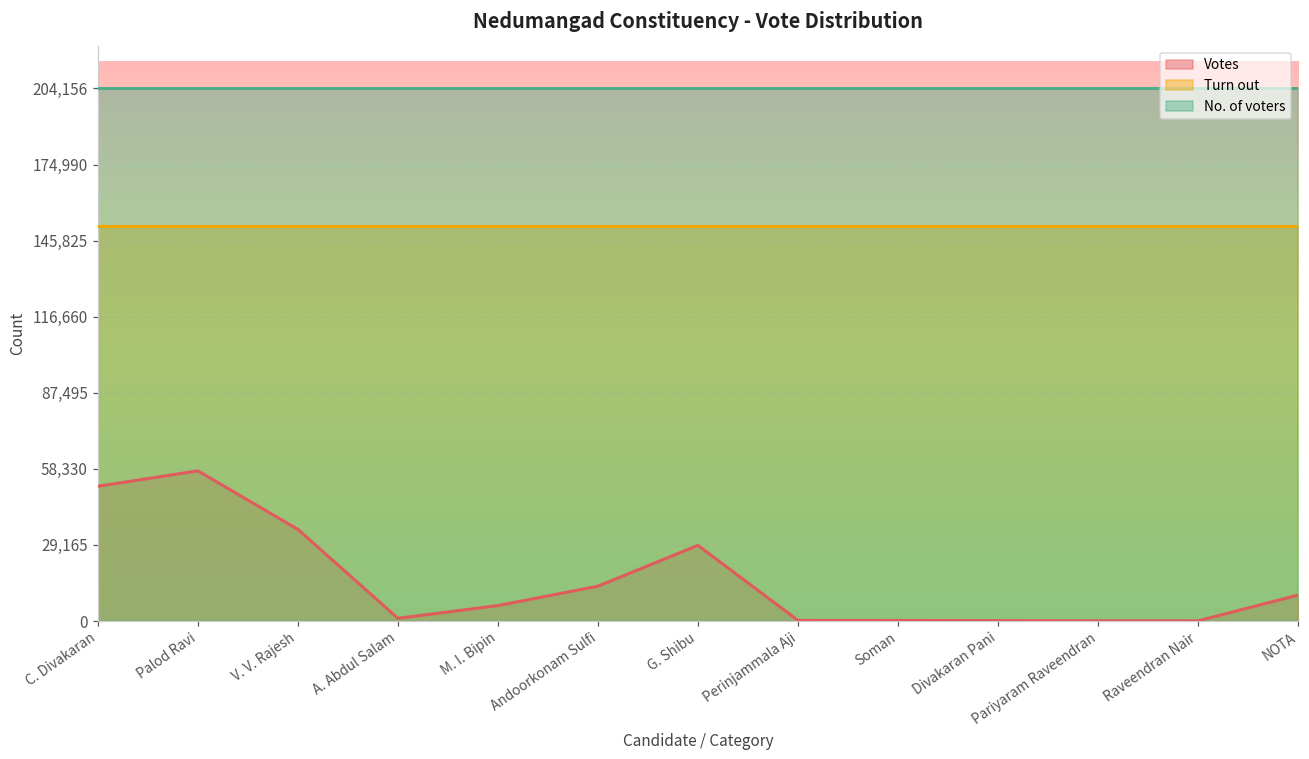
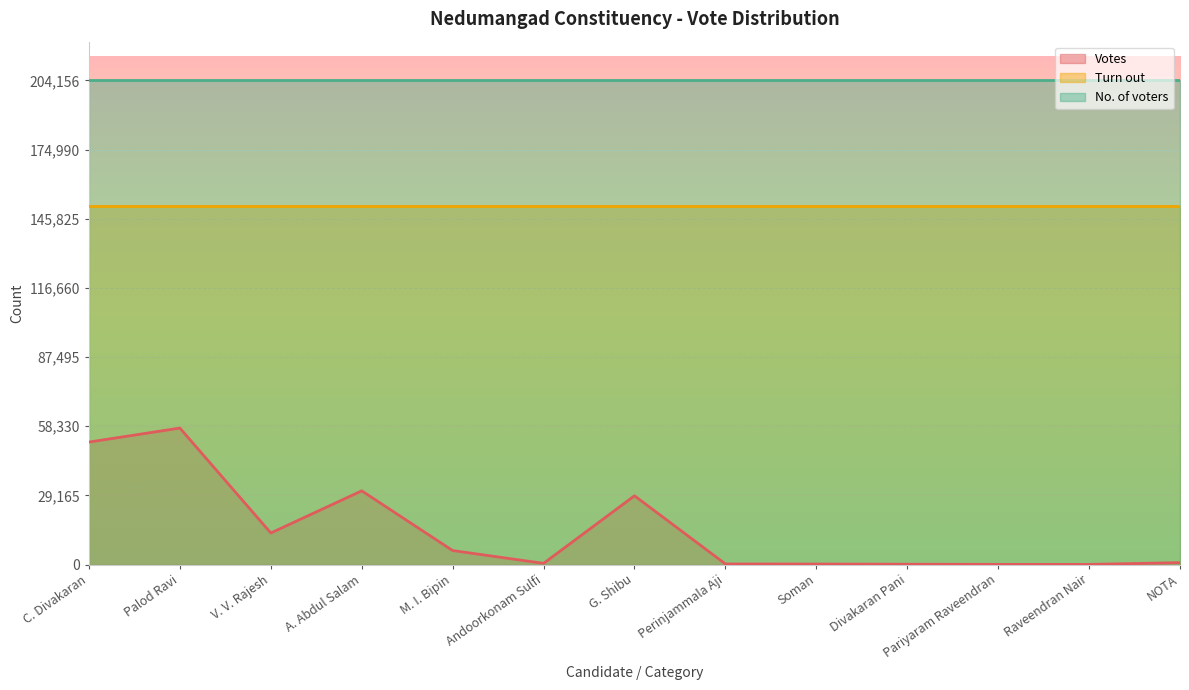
Votes, V. V. Rajesh: 35,000 -> 13,000
Votes, A. Abdul Salam: 1,000 -> 31,000
Votes, Andoorkonam Sulfi: 13,000 -> 1,000
Votes, NOTA: 10,000 -> 1,000
